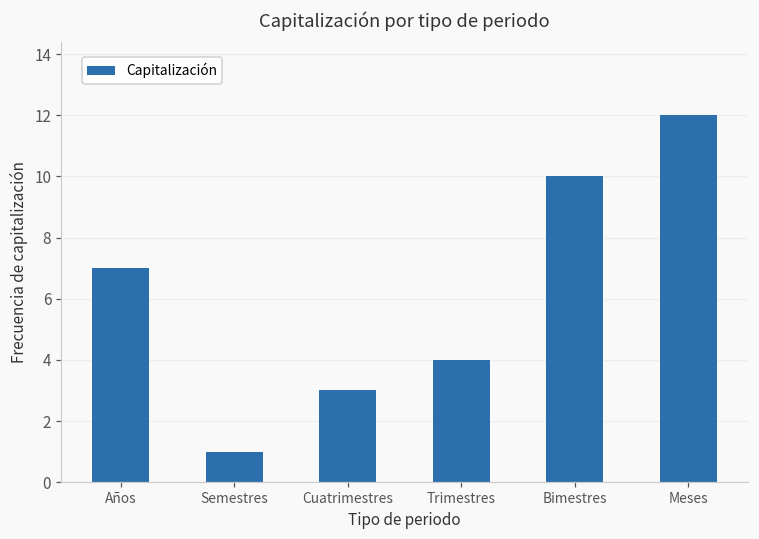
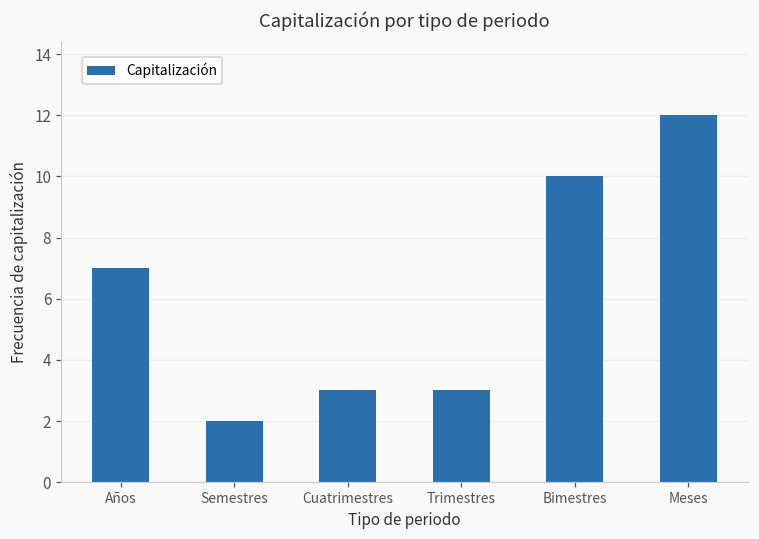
Semestres: 1 -> 2
Trimestres: 4 -> 3
